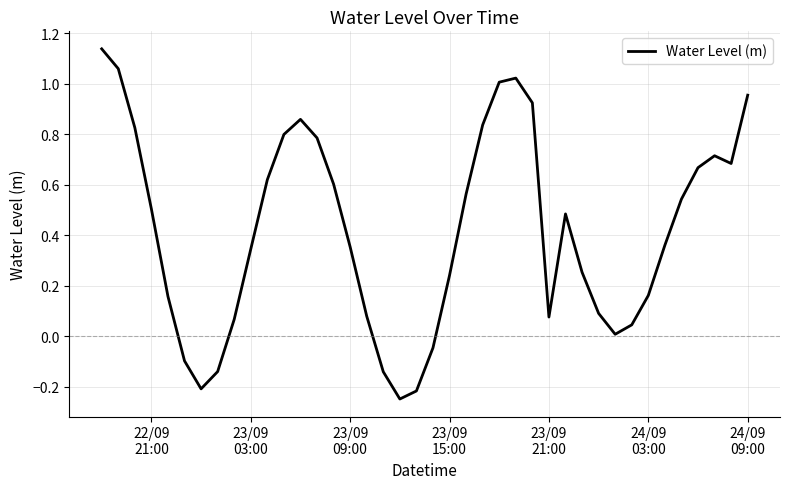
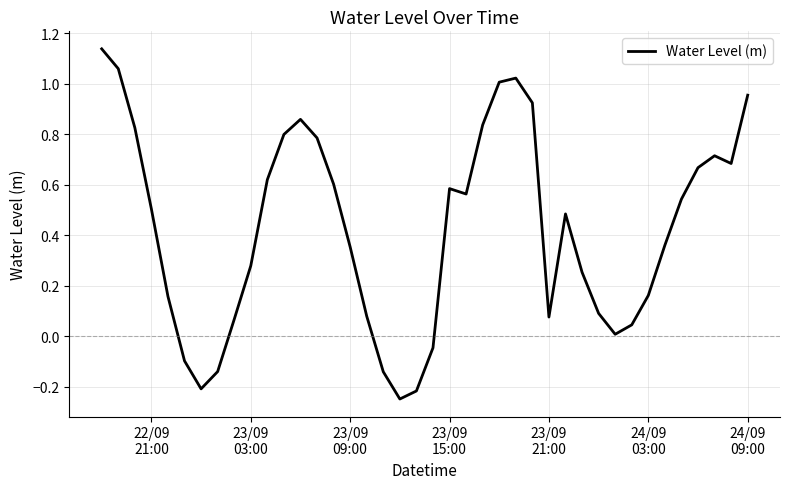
23/09 03:00: 0.34 -> 0.28
23/09 15:00: 0.24 -> 0.58
